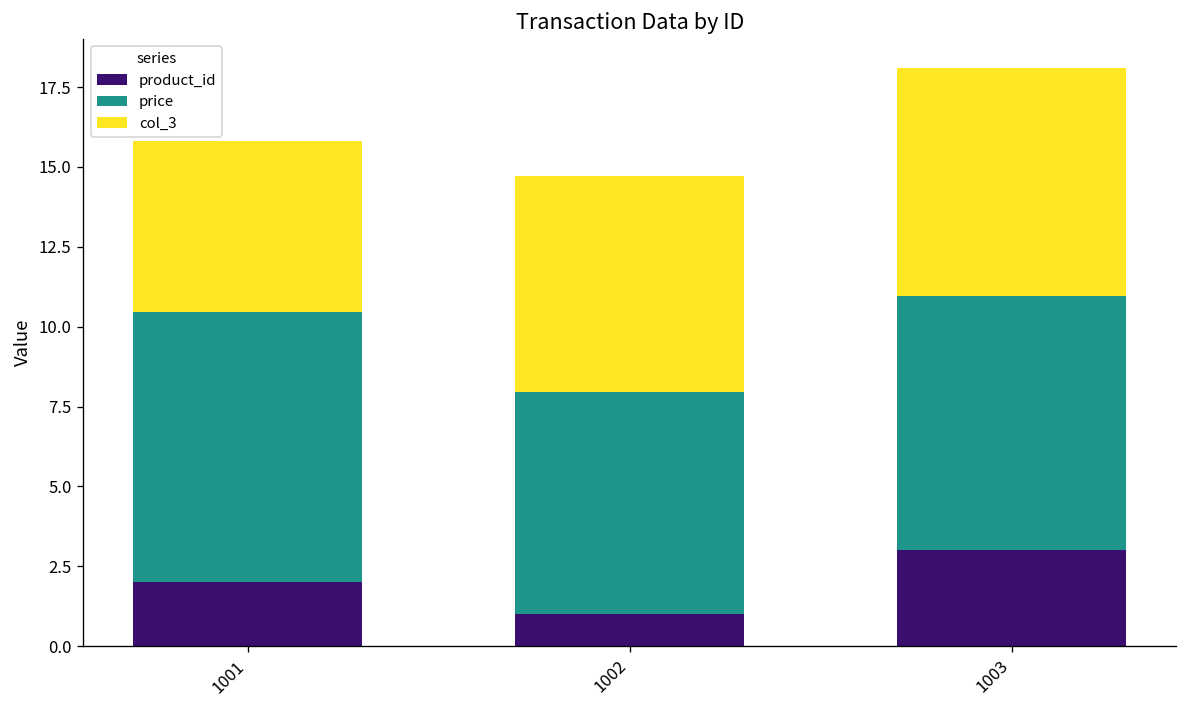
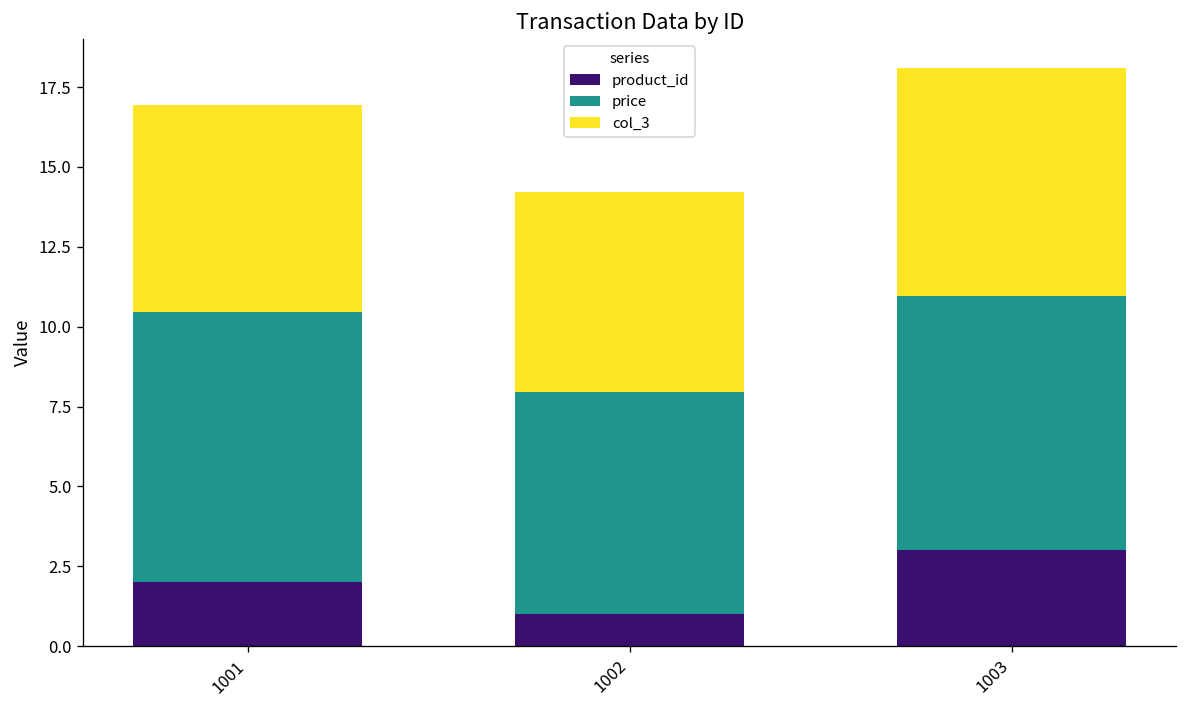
col_3, 1001: 5.4 -> 6.5
col_3, 1002: 6.8 -> 6.3
